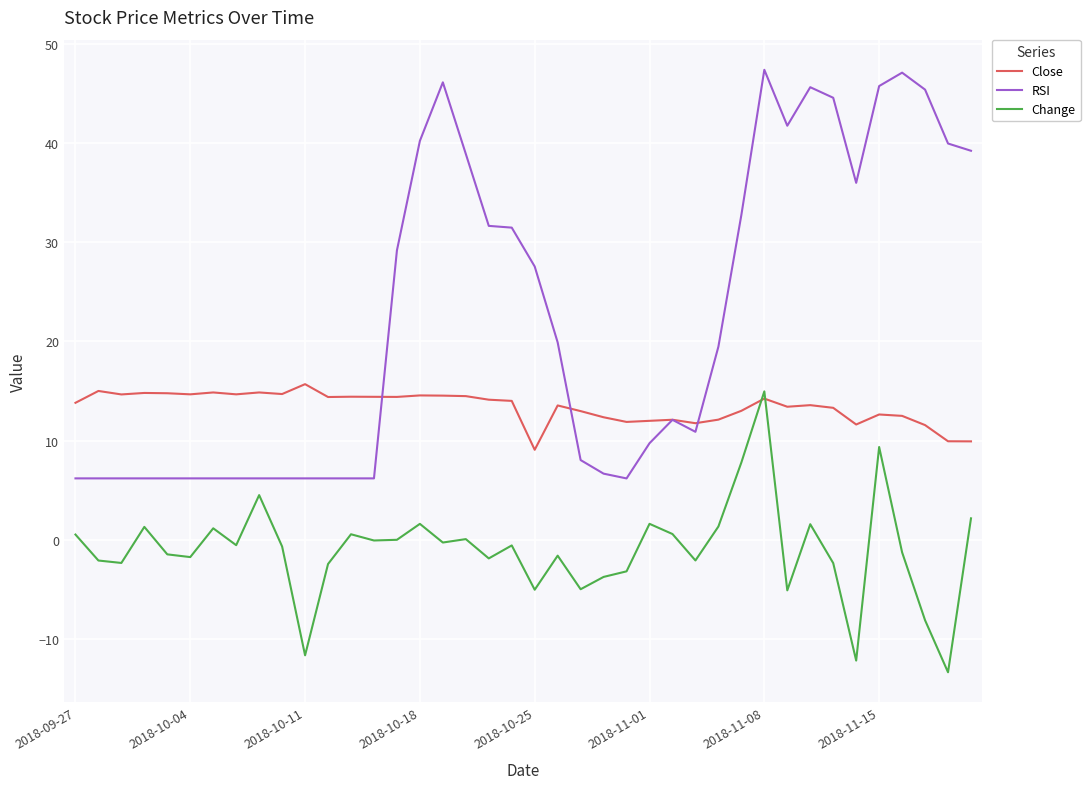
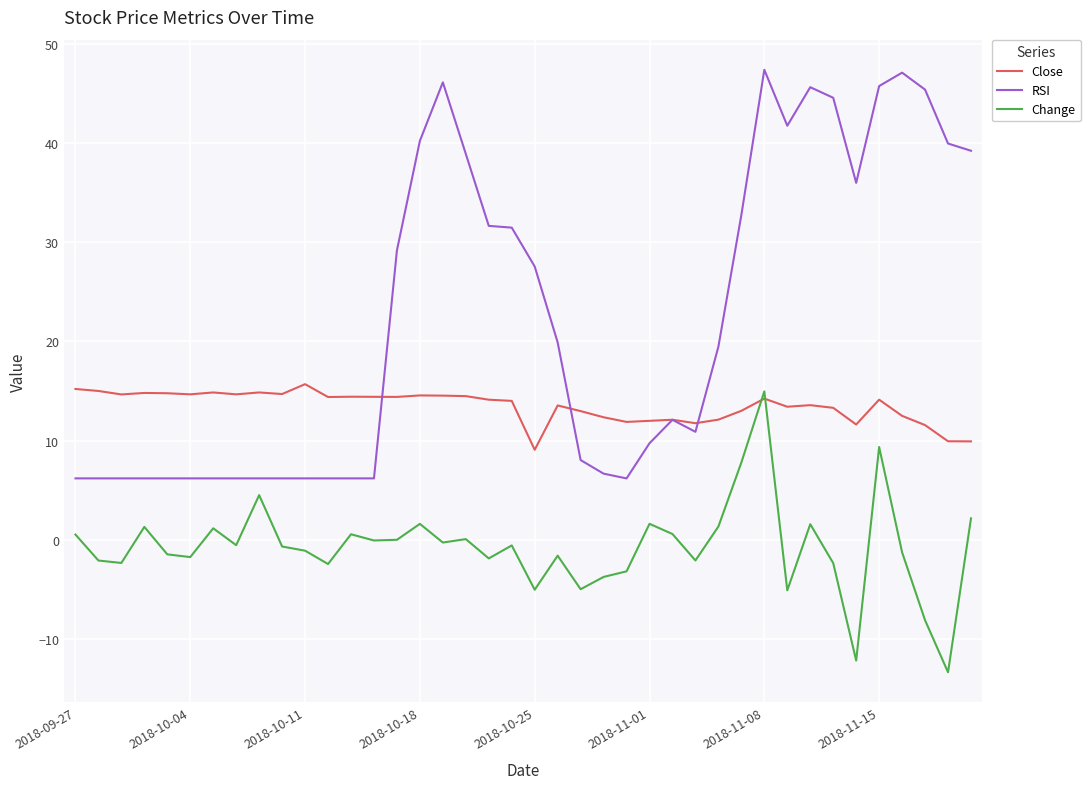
Close, 2018-09-27: 14 -> 15
Change, 2018-10-11: -12 -> -1
Close, 2018-11-15: 13 -> 14
